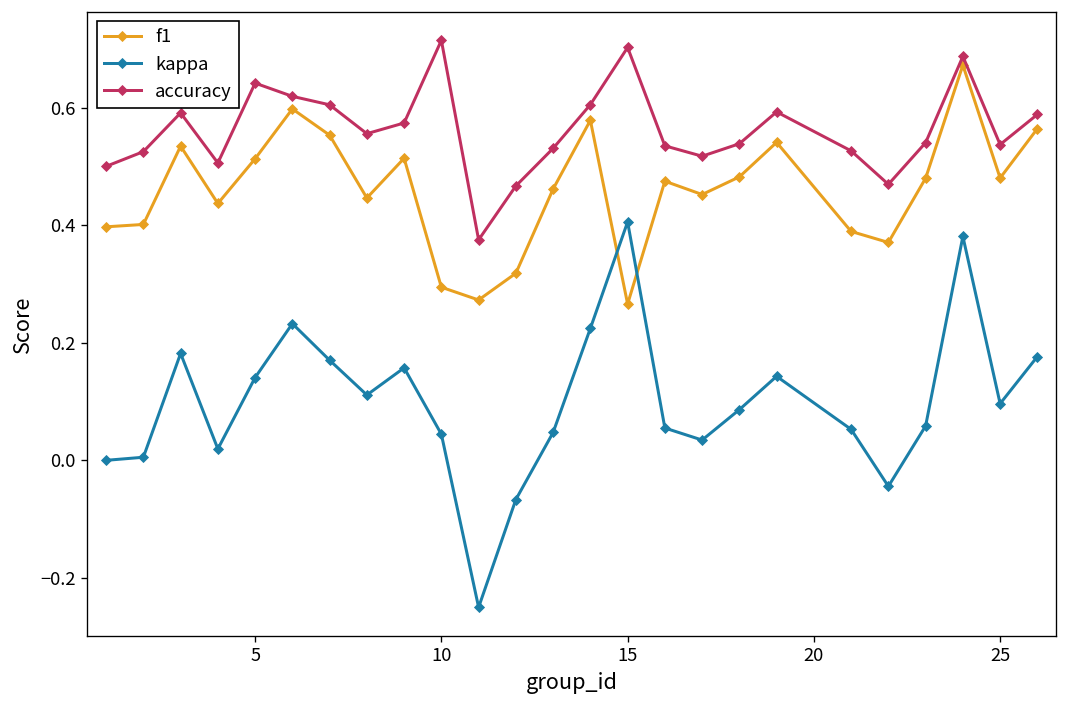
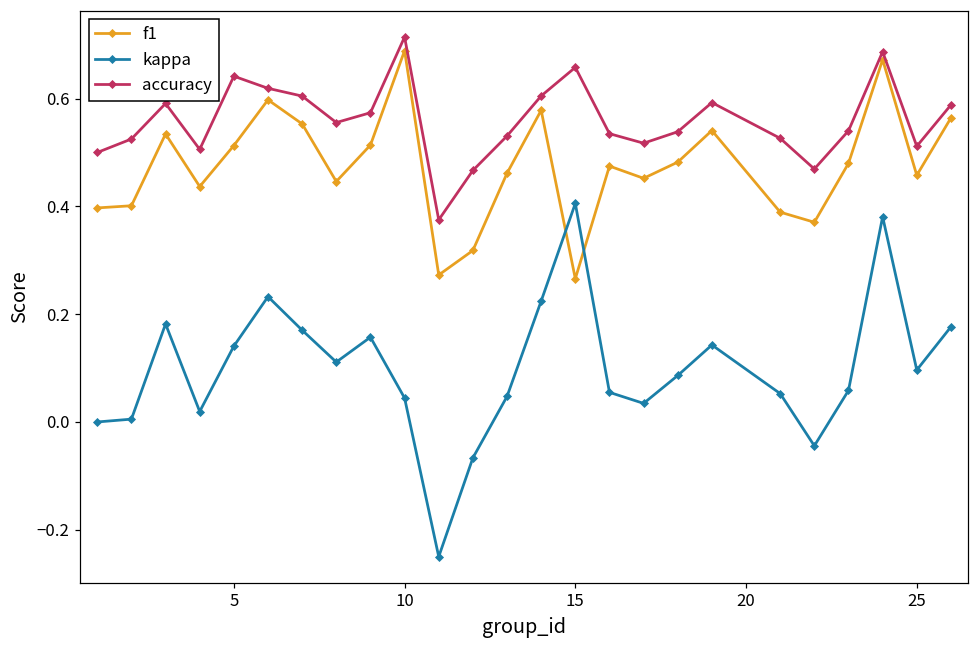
f1, 10: 0.29 -> 0.69
accuracy, 15: 0.70 -> 0.66
f1, 25: 0.48 -> 0.46
accuracy, 25: 0.54 -> 0.51
